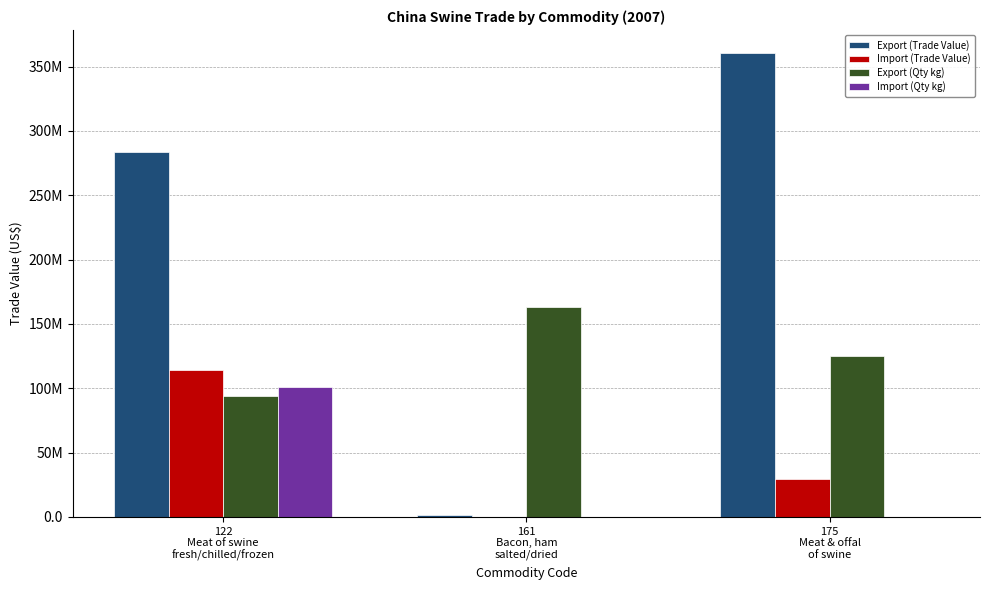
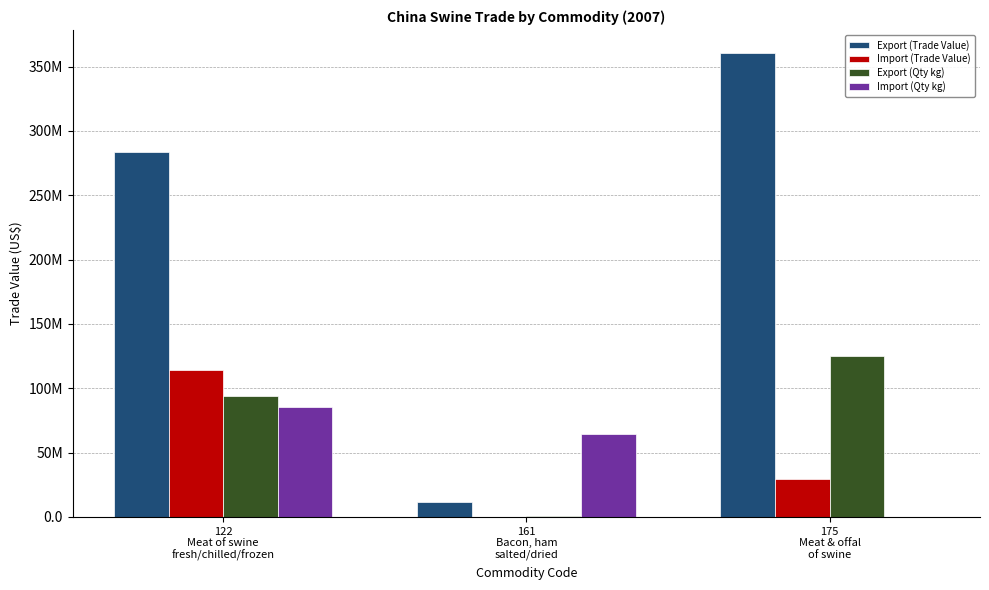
Import (Qty kg), 122 Meat of swine fresh/chilled/frozen: 101000000 -> 86000000
Export (Trade Value), 161 Bacon, ham salted/dried: 2000000 -> 12000000
Export (Qty kg), 161 Bacon, ham salted/dried: 163000000 -> 1000000
Import (Qty kg), 161 Bacon, ham salted/dried: 0 -> 64000000
